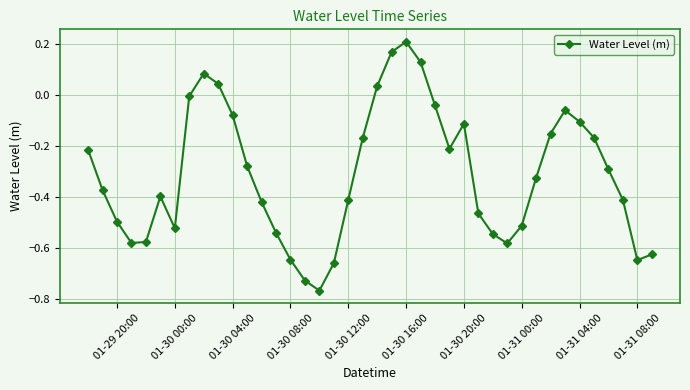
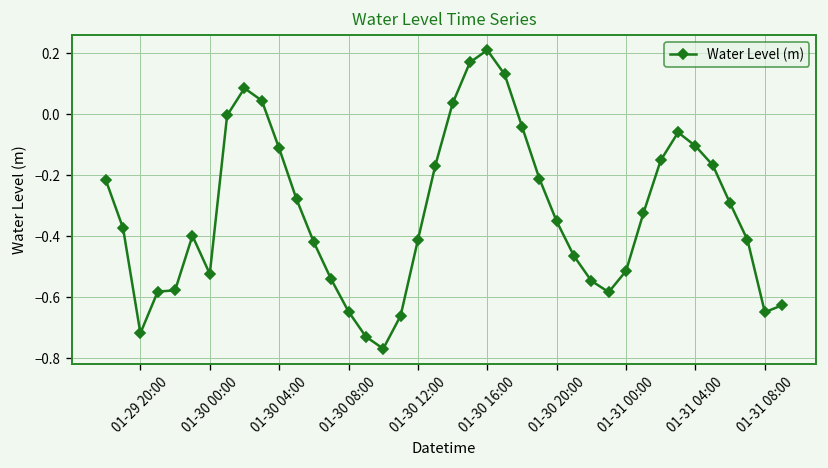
01-29 20:00: -0.50 -> -0.72
01-30 04:00: -0.08 -> -0.11
01-30 20:00: -0.11 -> -0.35
